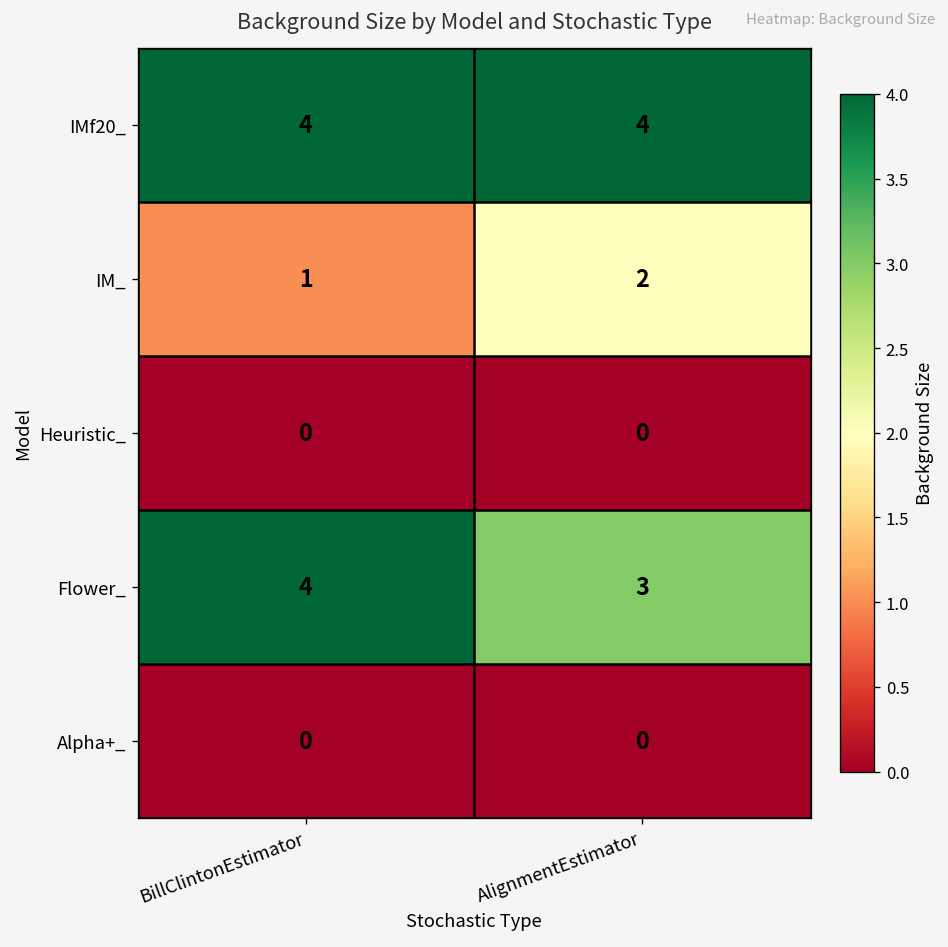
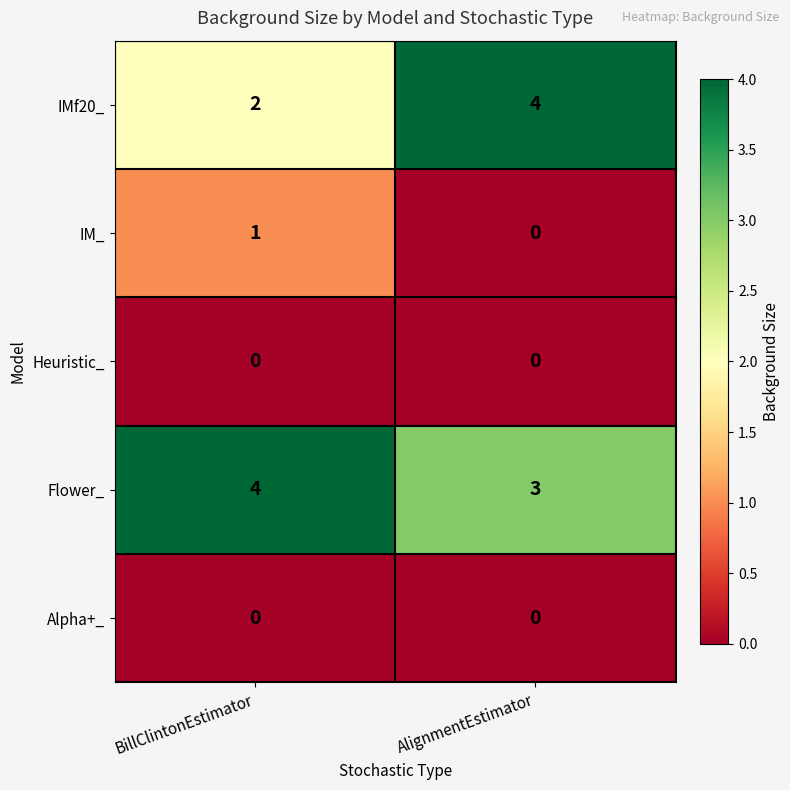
IMf20_, BillClintonEstimator: 4 -> 2
IM_, AlignmentEstimator: 2 -> 0
